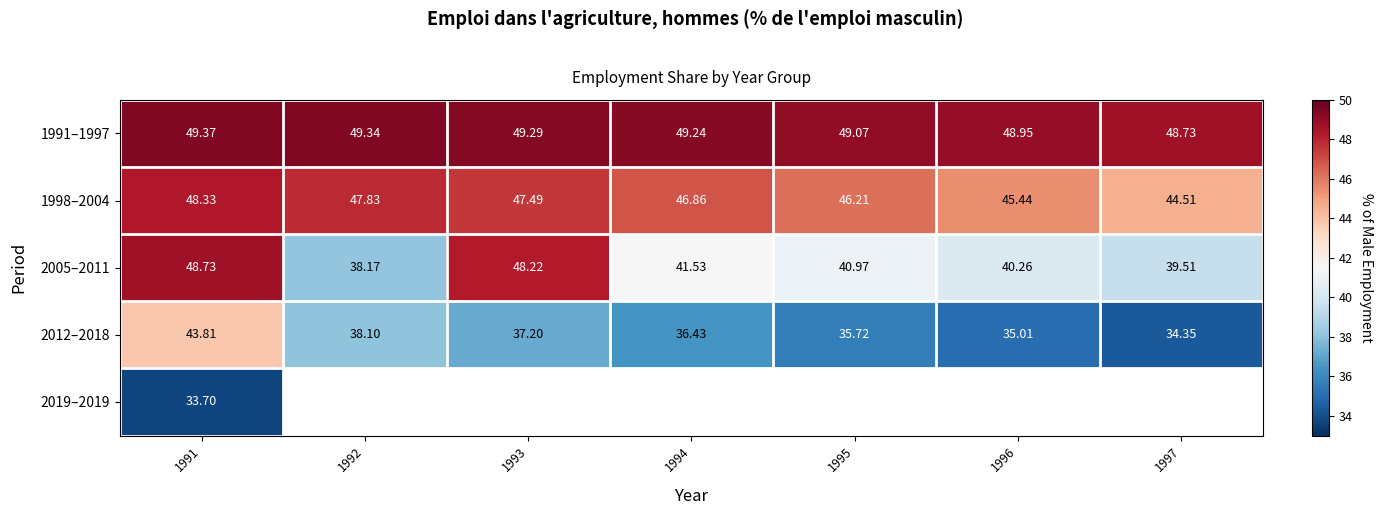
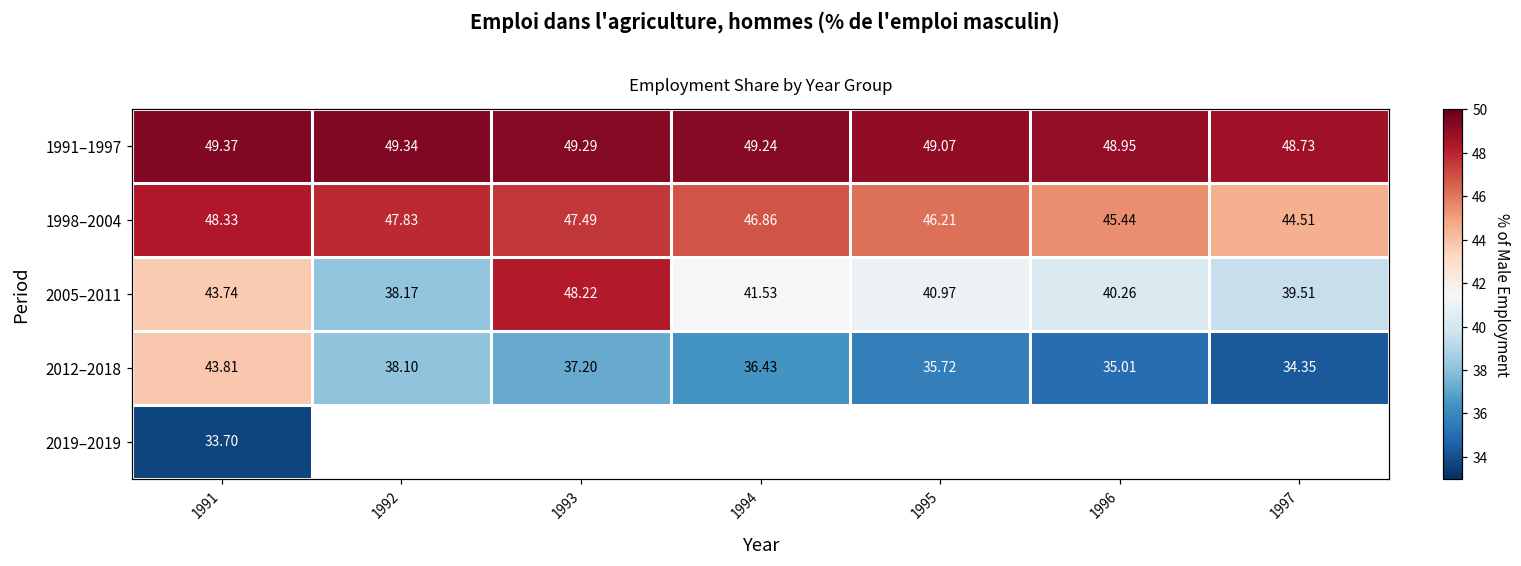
2005–2011, 1991: 48.73 -> 43.74
